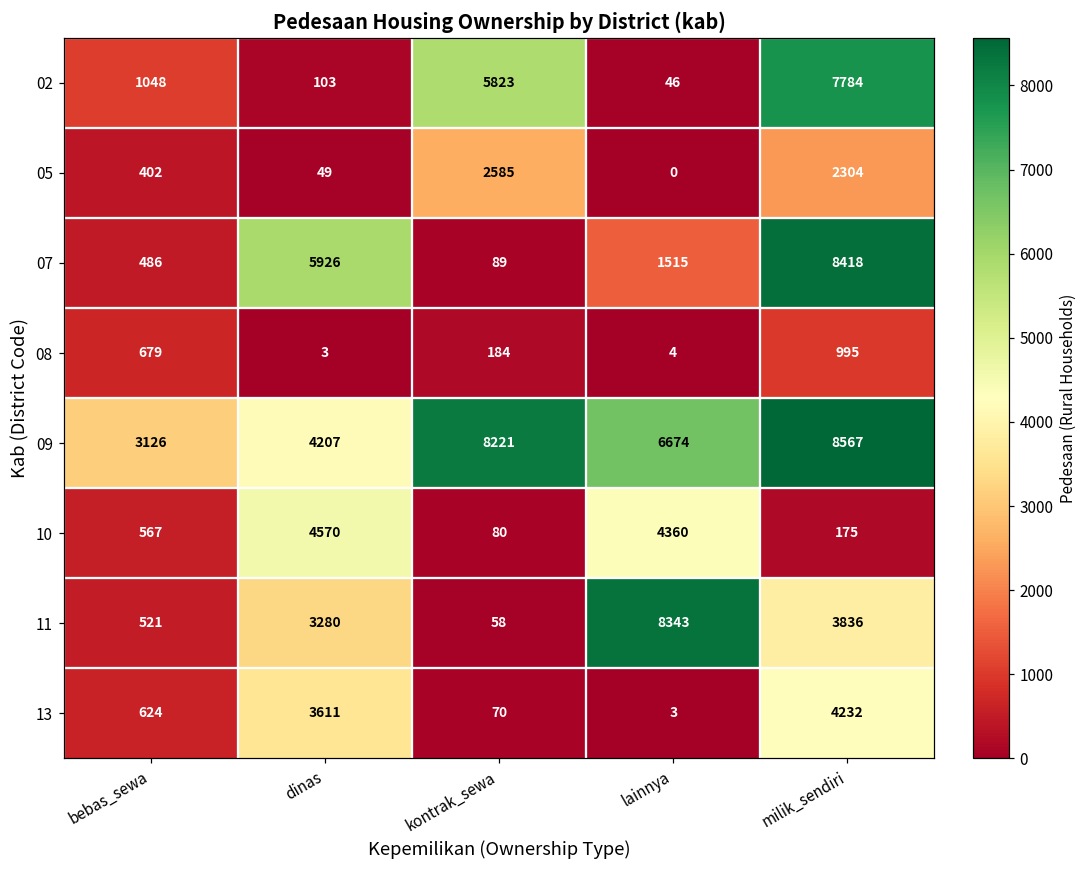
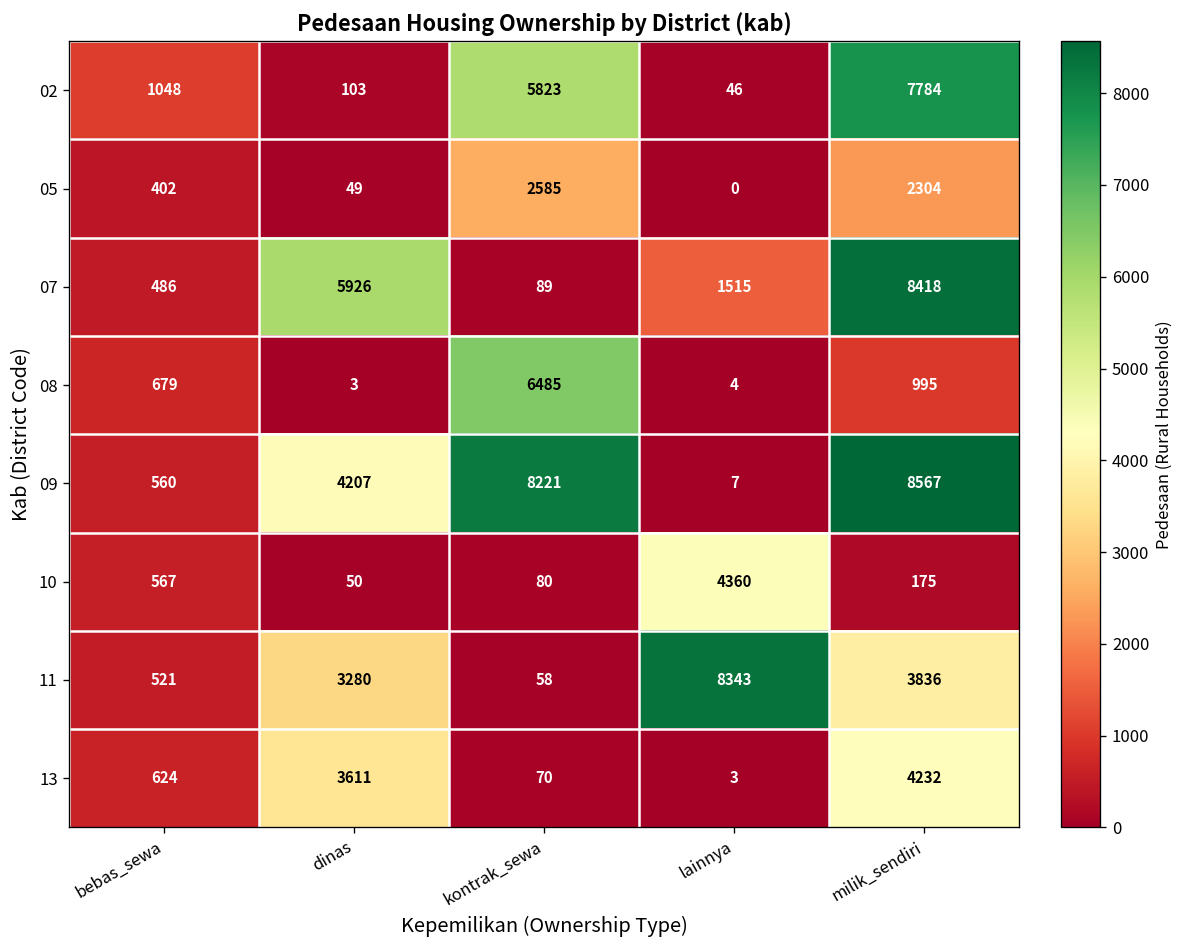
08, kontrak_sewa: 184 -> 6485
09, bebas_sewa: 3126 -> 560
09, lainnya: 6674 -> 7
10, dinas: 4570 -> 50
